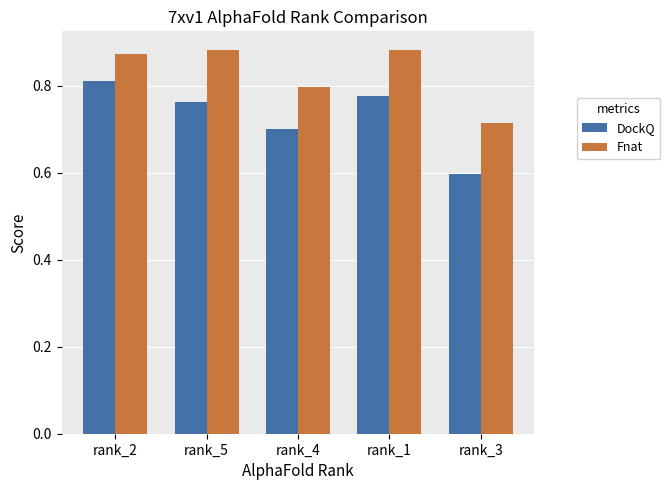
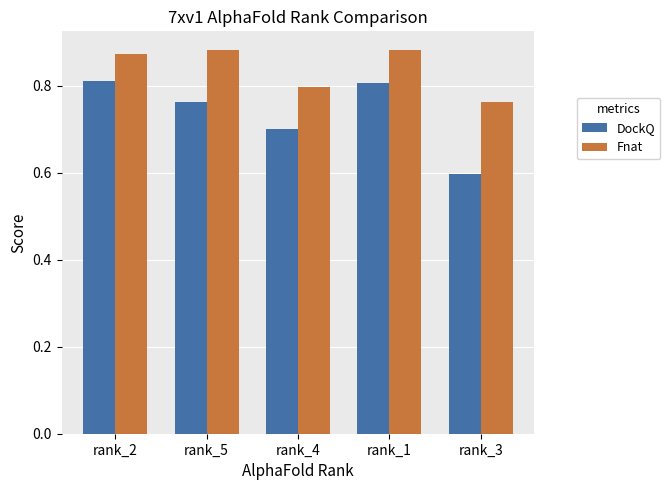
DockQ, rank_1: 0.78 -> 0.81
Fnat, rank_3: 0.71 -> 0.76
